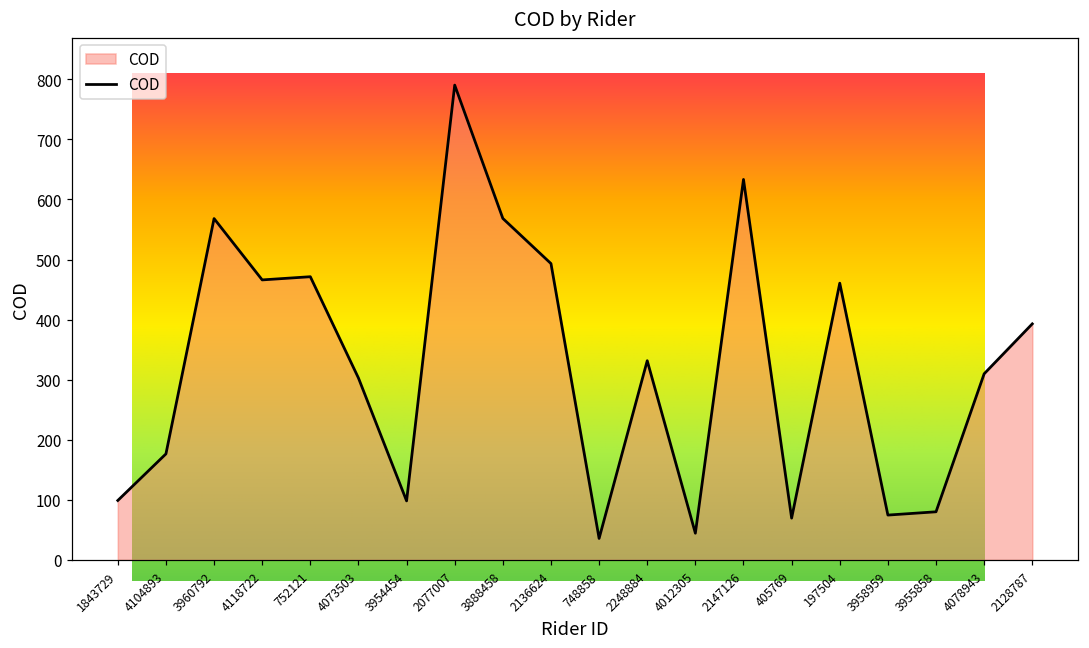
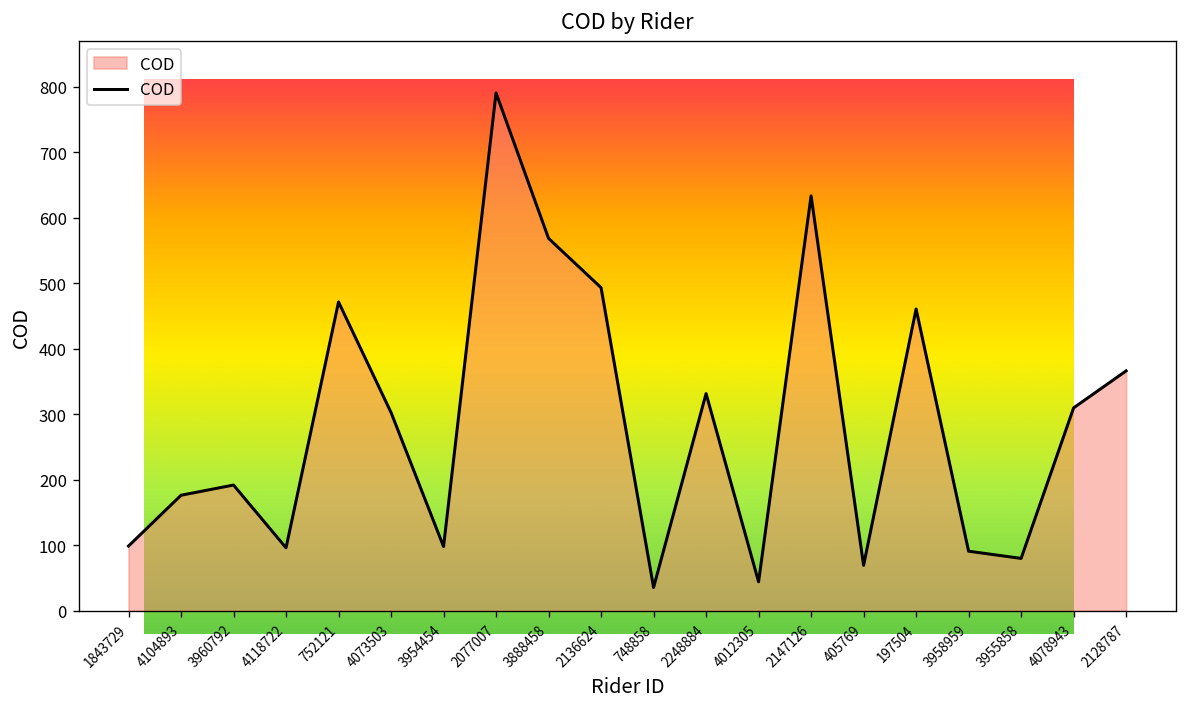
COD by Rider, 3960792: 570 -> 190
COD by Rider, 4118722: 470 -> 100
COD by Rider, 3958959: 70 -> 90
COD by Rider, 2128787: 390 -> 370
